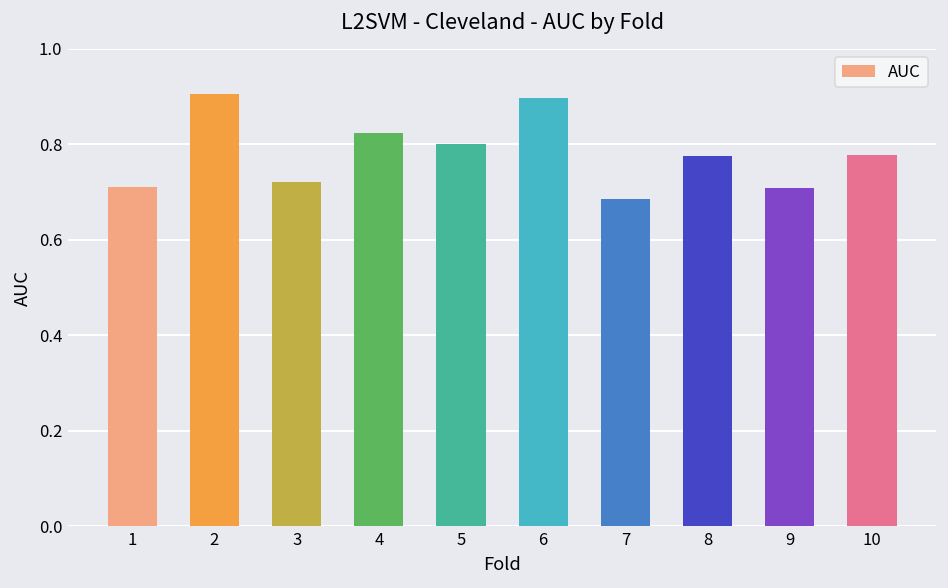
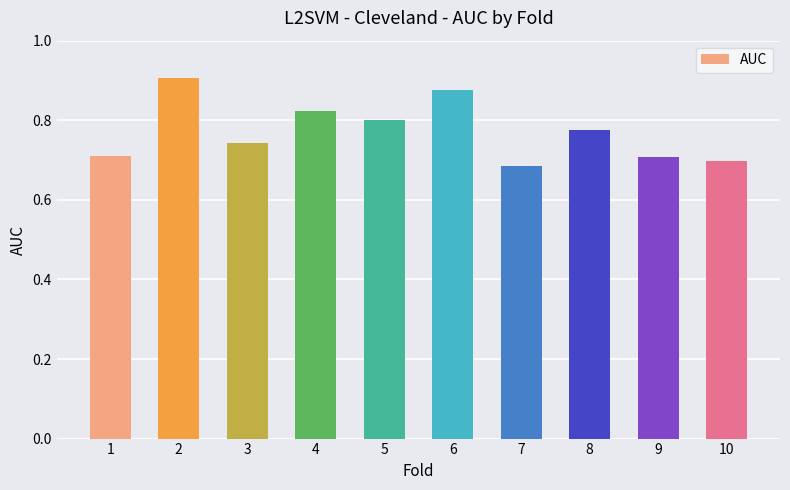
3: 0.72 -> 0.74
6: 0.90 -> 0.88
10: 0.78 -> 0.70
